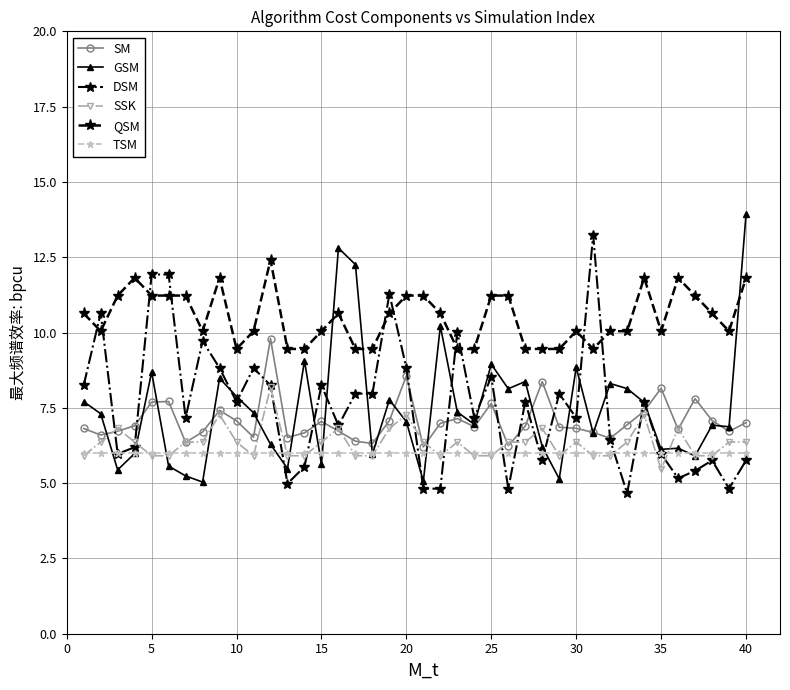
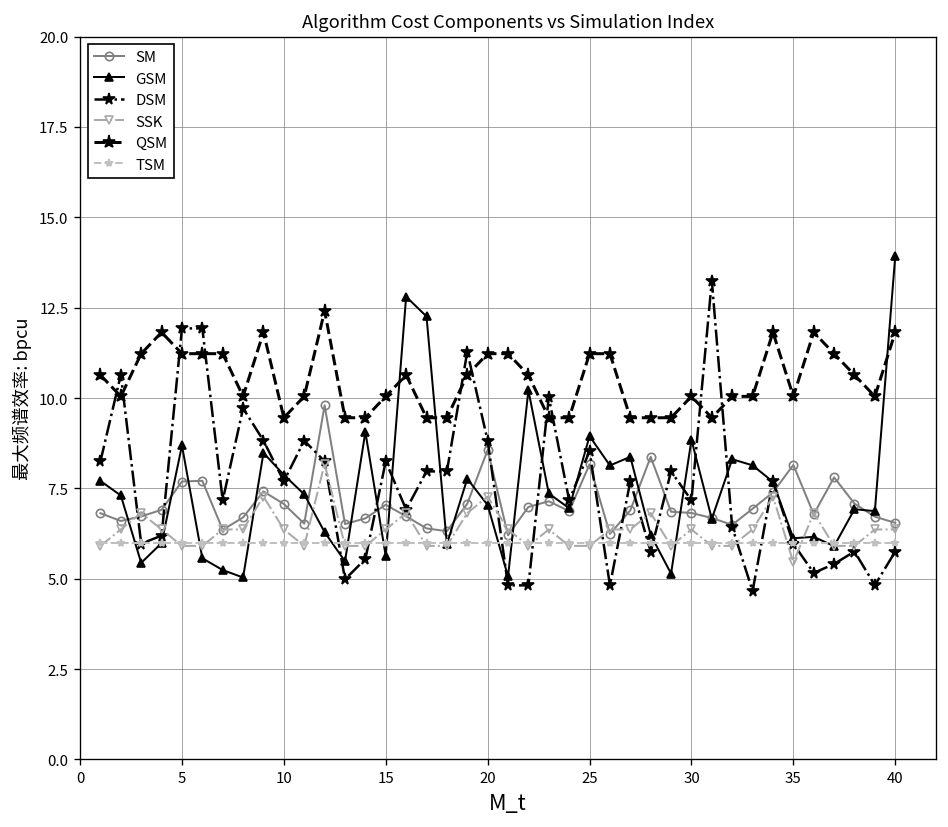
SM, 25: 7.6 -> 8.2
SM, 40: 7.0 -> 6.5
